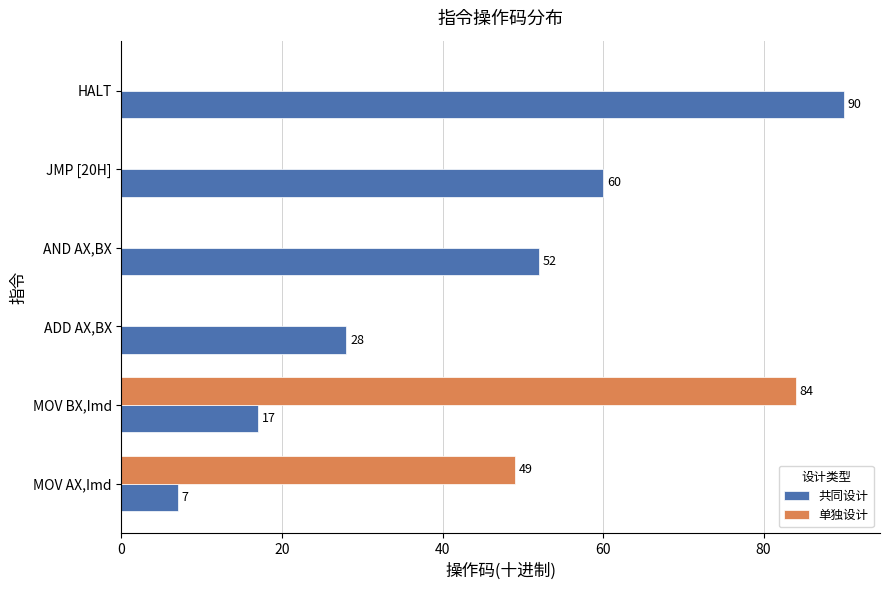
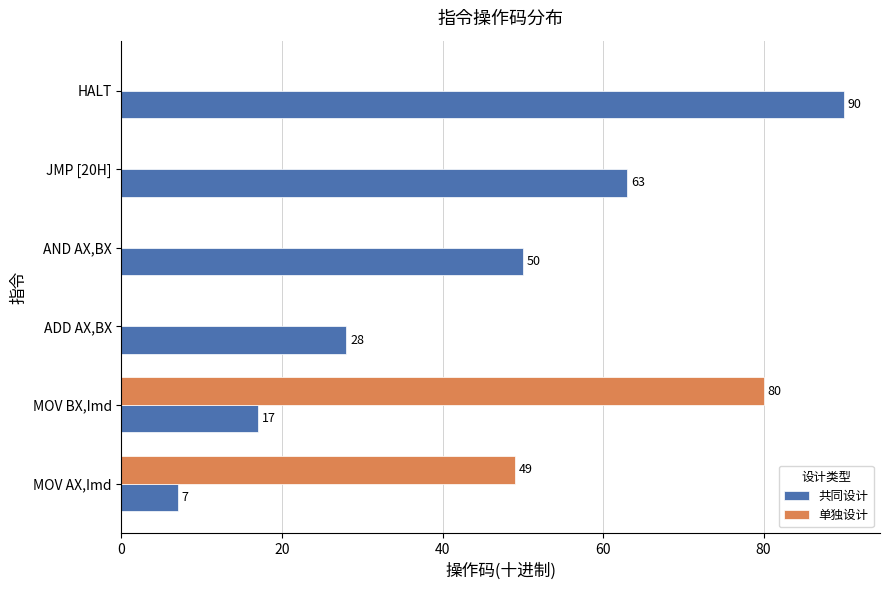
共同设计, JMP [20H]: 60 -> 63
共同设计, AND AX,BX: 52 -> 50
单独设计, MOV BX,Imd: 84 -> 80
